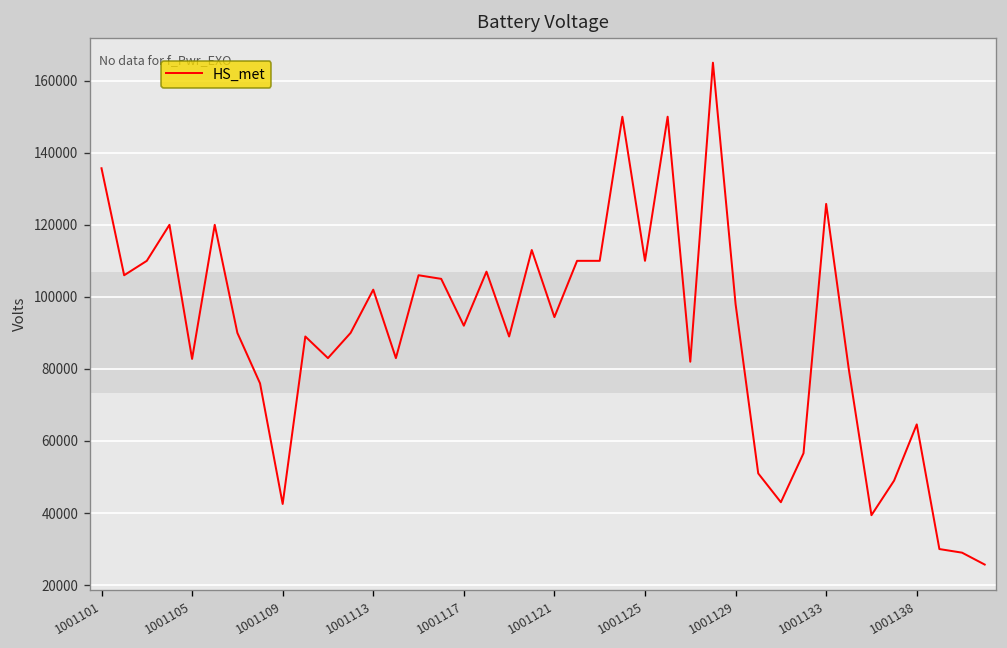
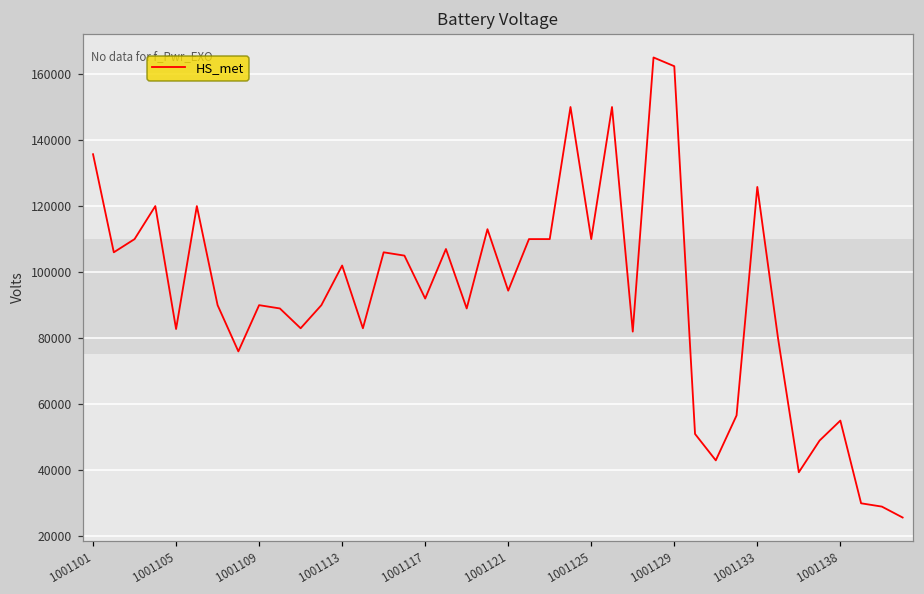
1001109: 43000 -> 90000
1001129: 98000 -> 162000
1001138: 65000 -> 55000
